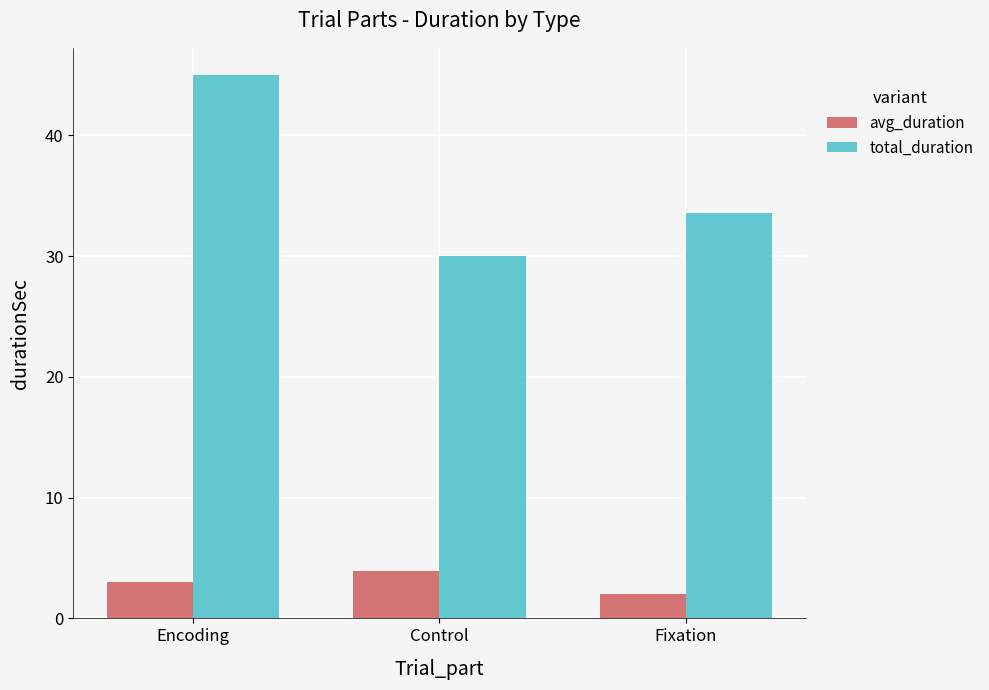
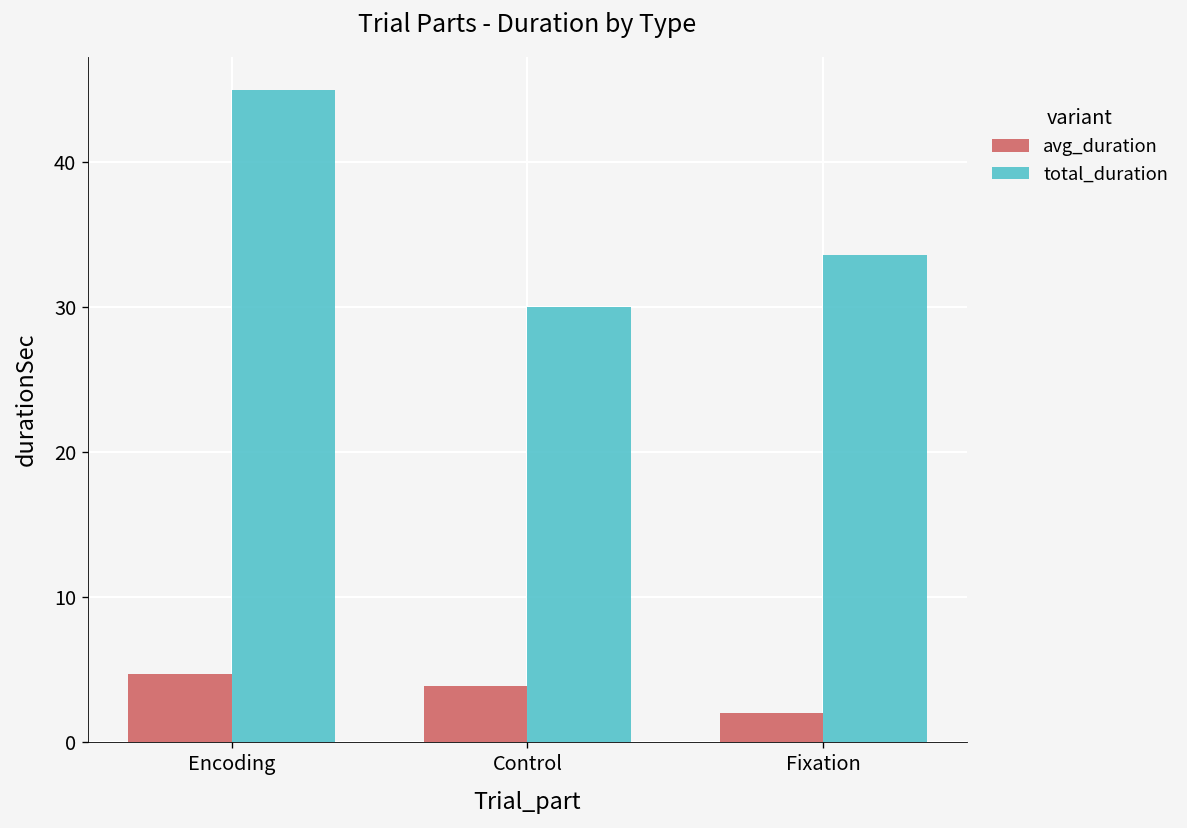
avg_duration, Encoding: 3.0 -> 4.7
